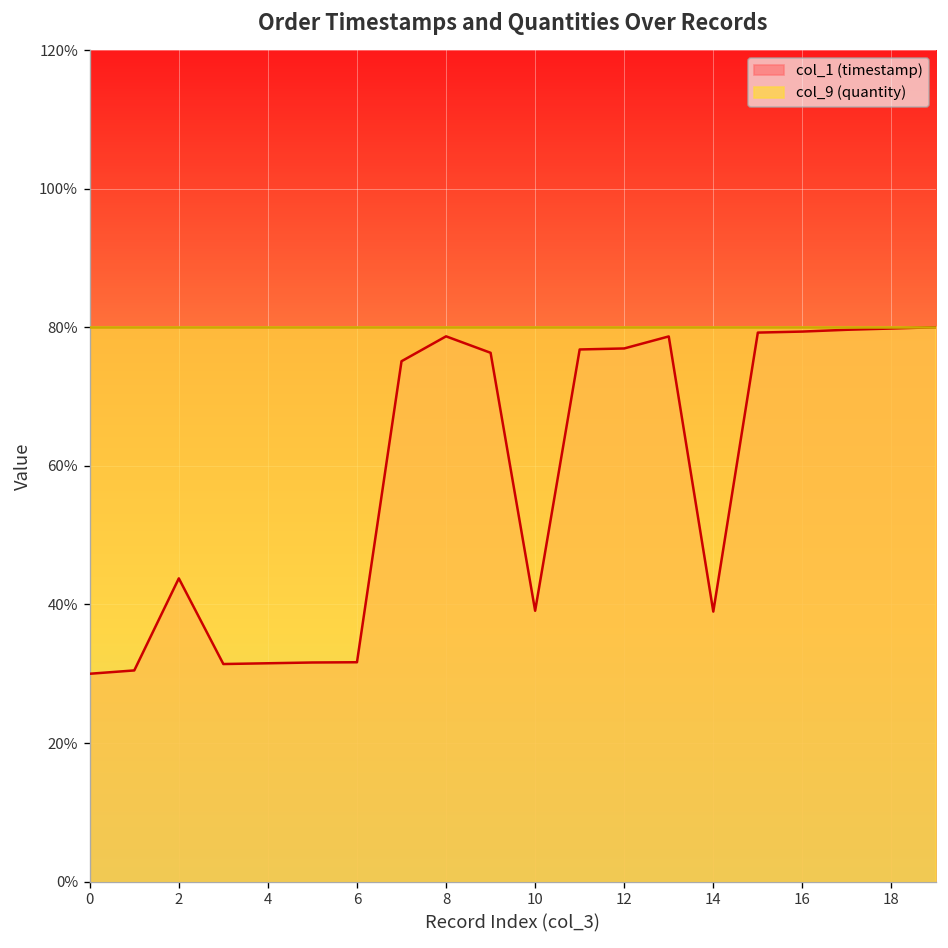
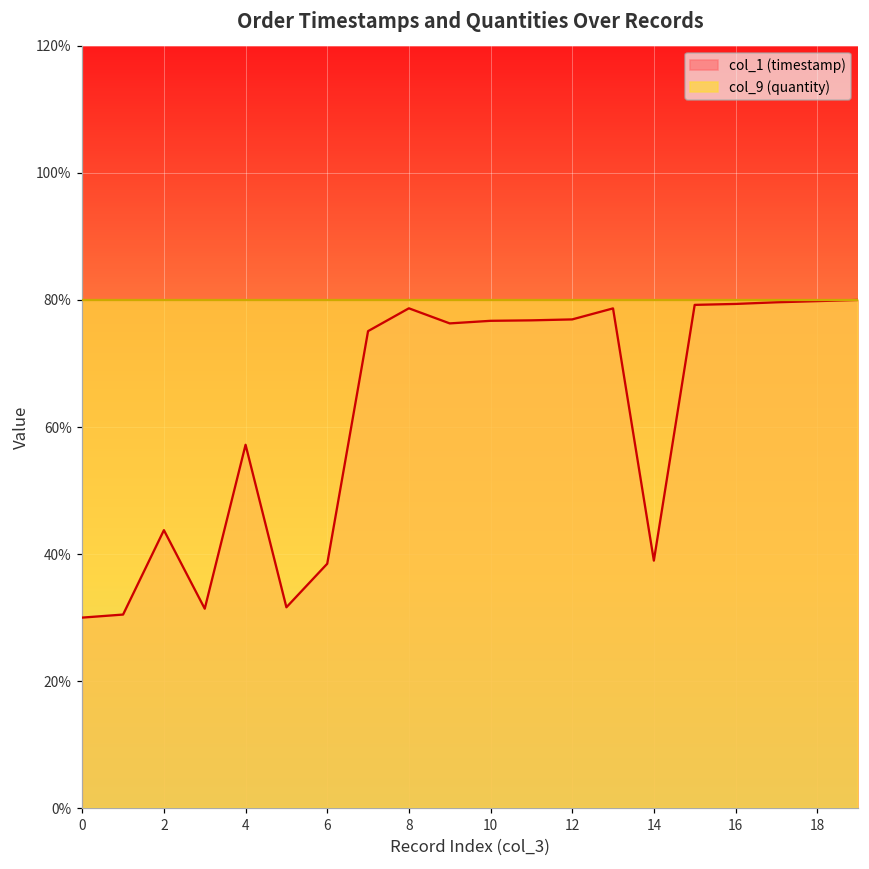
col_1 (timestamp), 4: 32% -> 57%
col_1 (timestamp), 6: 32% -> 38%
col_1 (timestamp), 10: 39% -> 77%
